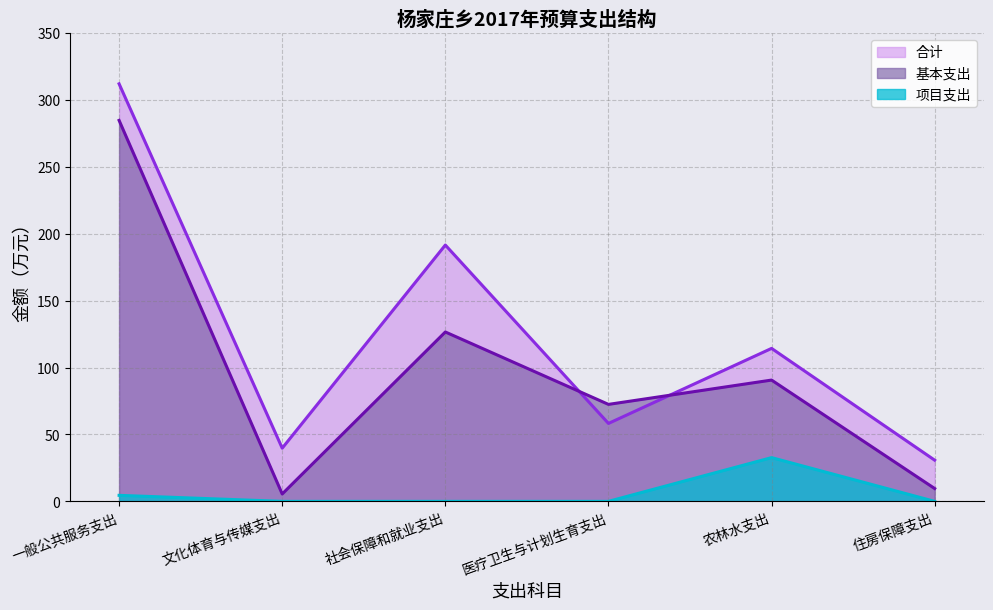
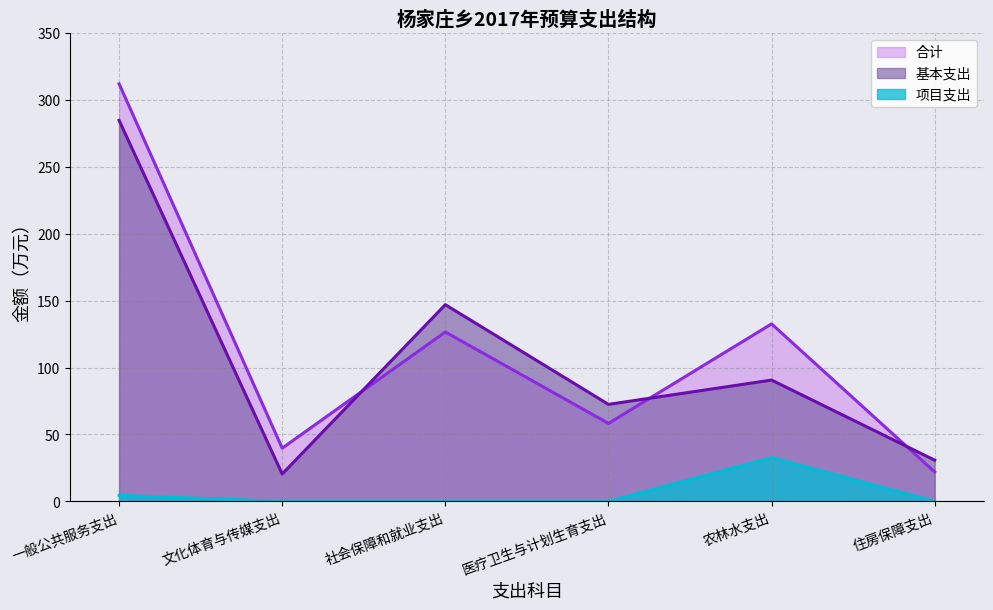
基本支出, 文化体育与传媒支出: 6 -> 20
合计, 社会保障和就业支出: 192 -> 127
基本支出, 社会保障和就业支出: 127 -> 147
合计, 农林水支出: 114 -> 133
合计, 住房保障支出: 31 -> 22
基本支出, 住房保障支出: 10 -> 31
